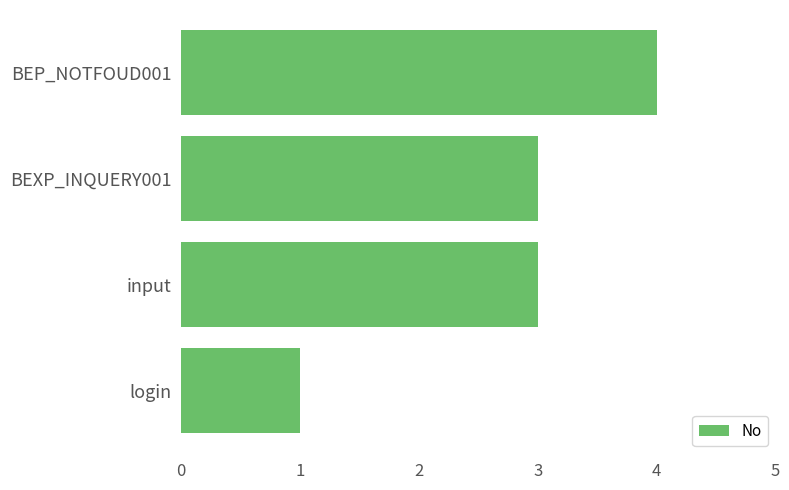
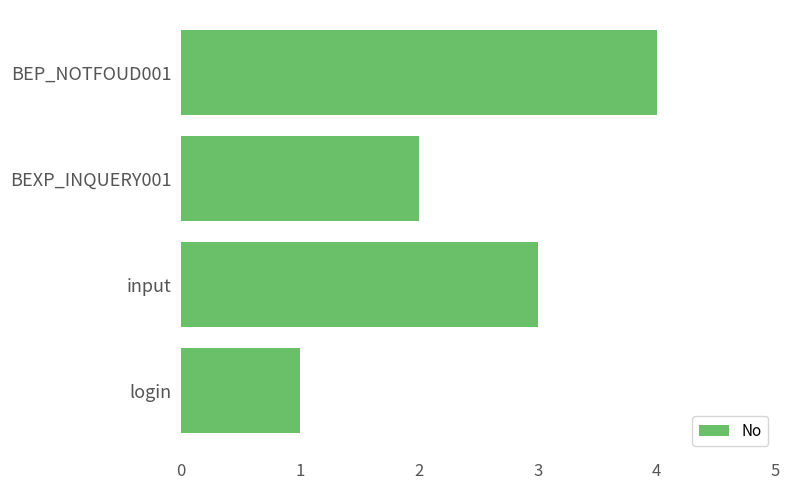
BEXP_INQUERY001: 3 -> 2
